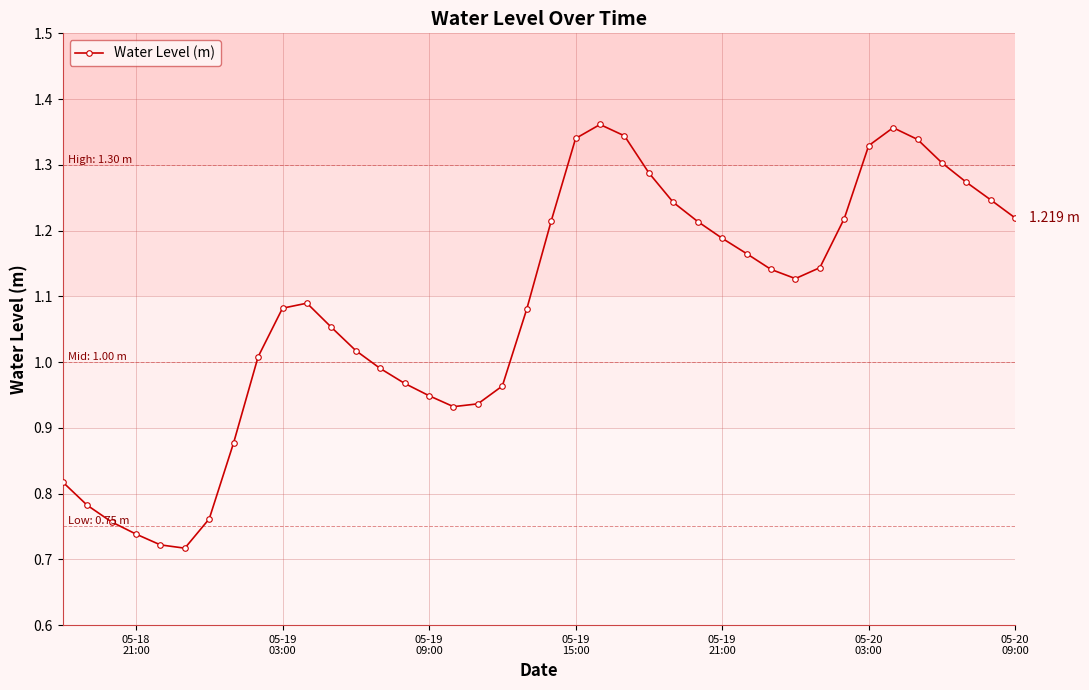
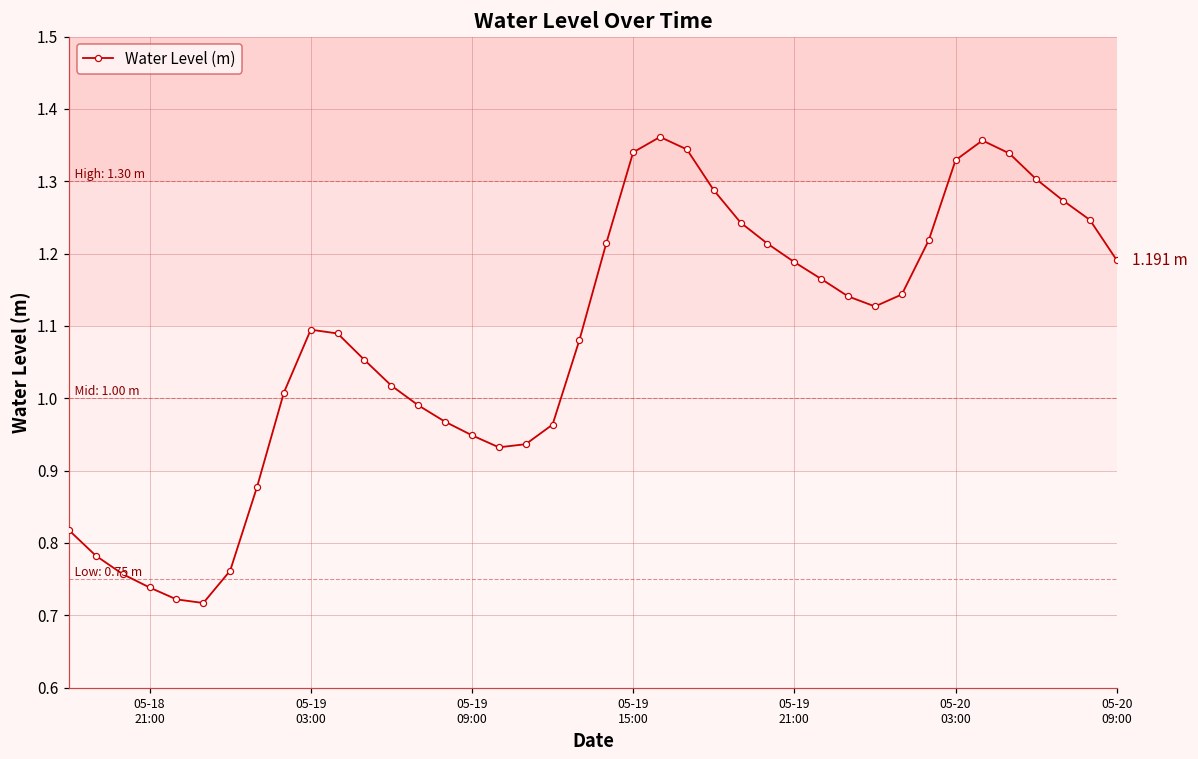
05-19 03:00: 1.08 -> 1.09
05-20 09:00: 1.219 -> 1.191
